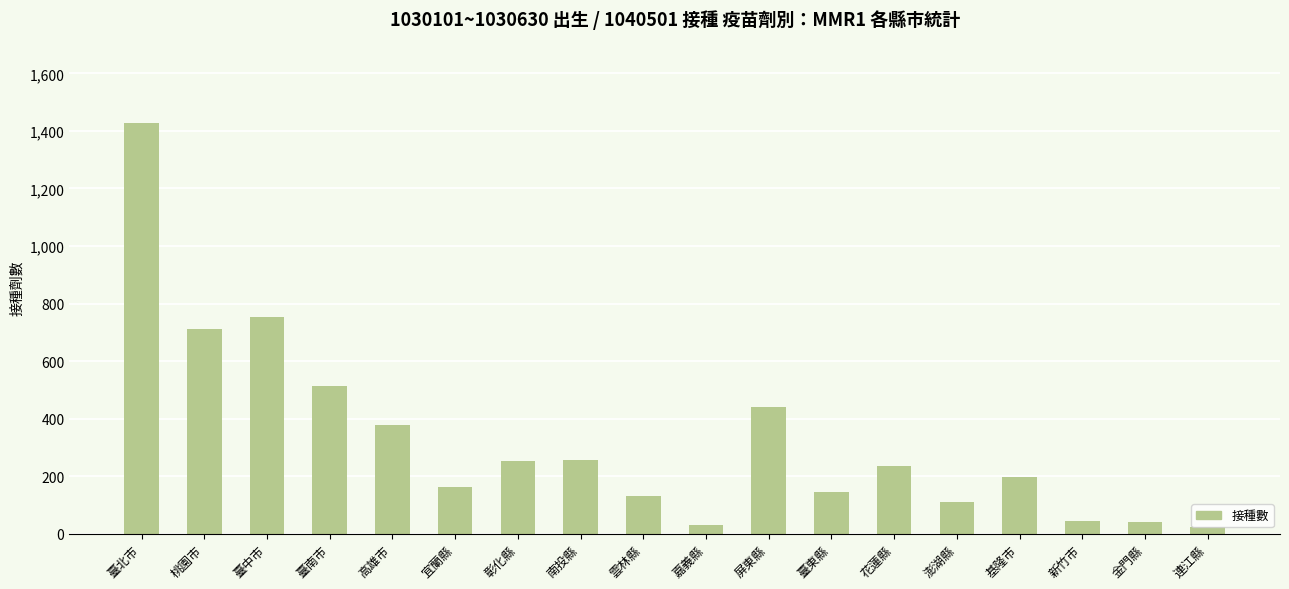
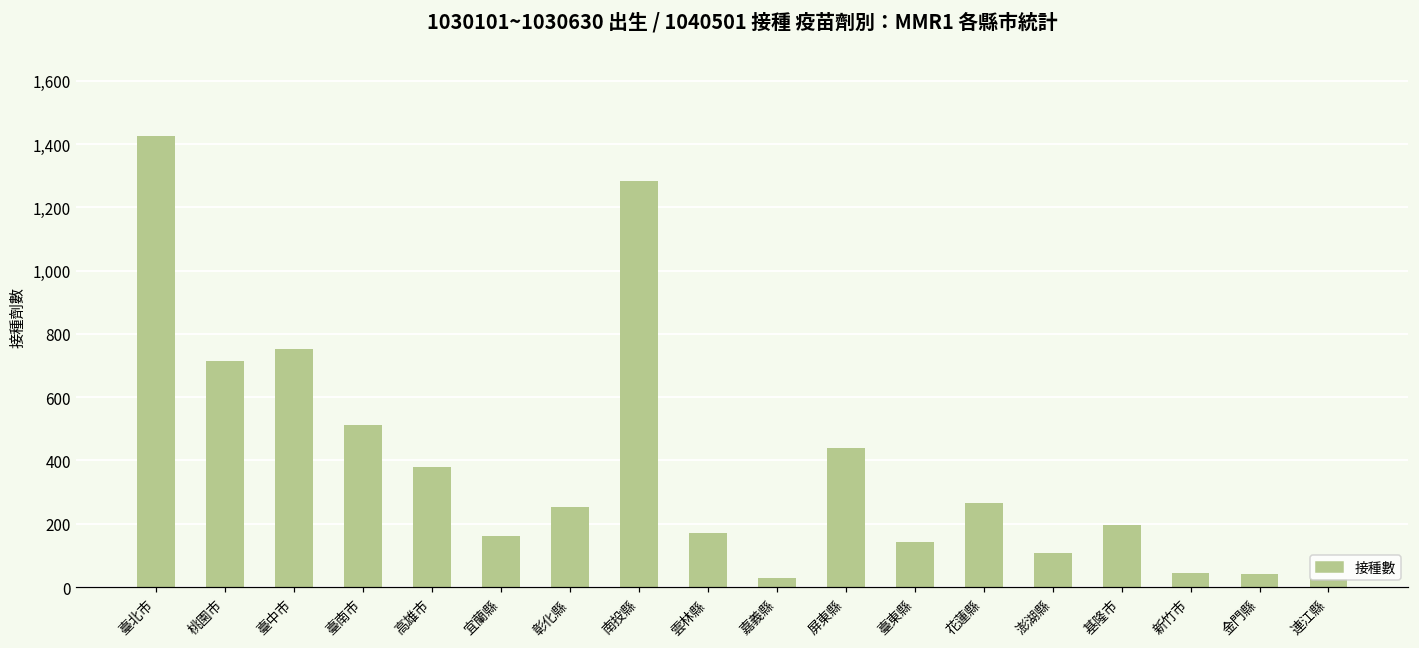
南投縣: 260 -> 1,280
雲林縣: 130 -> 170
花蓮縣: 240 -> 270
